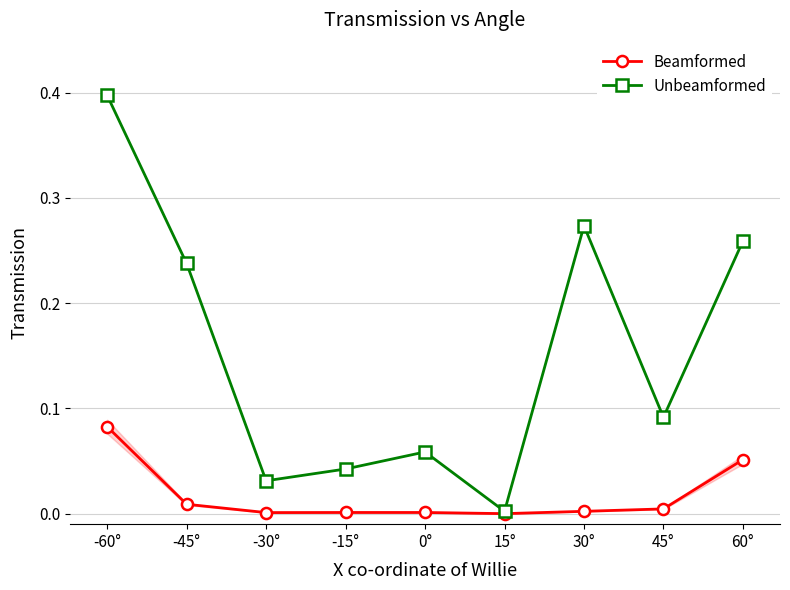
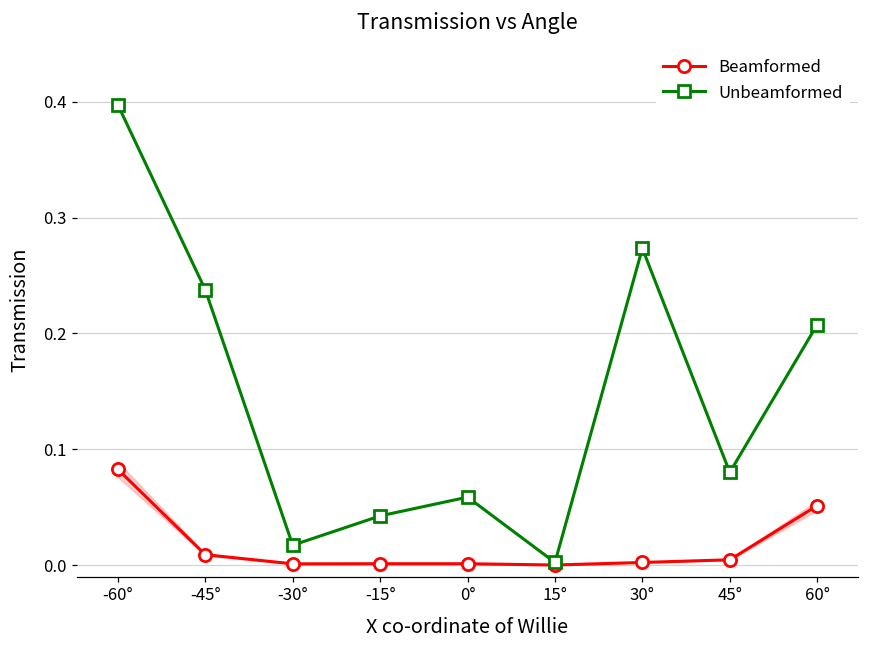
Unbeamformed, -30°: 0.031 -> 0.017
Unbeamformed, 45°: 0.092 -> 0.080
Unbeamformed, 60°: 0.259 -> 0.208
